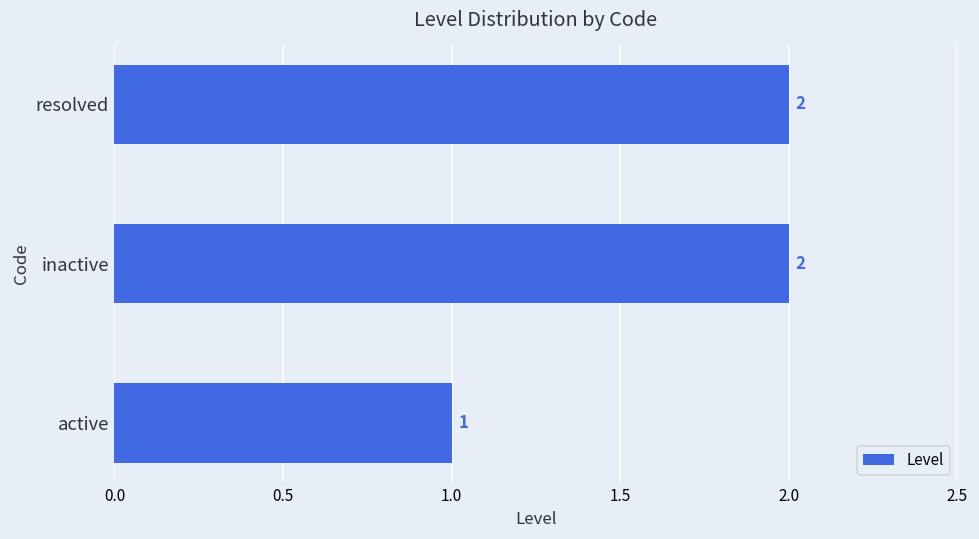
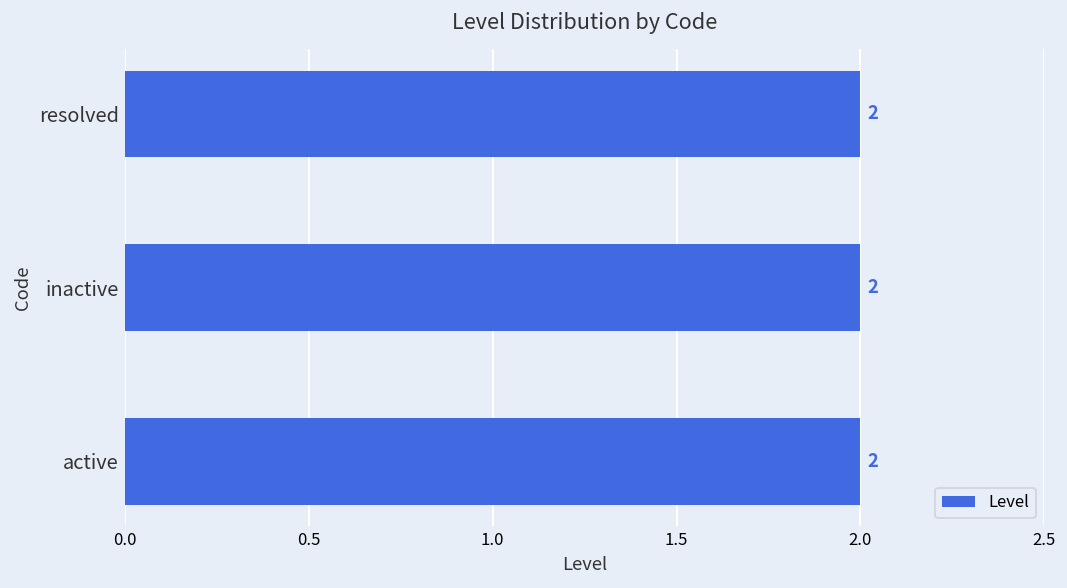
active: 1 -> 2
